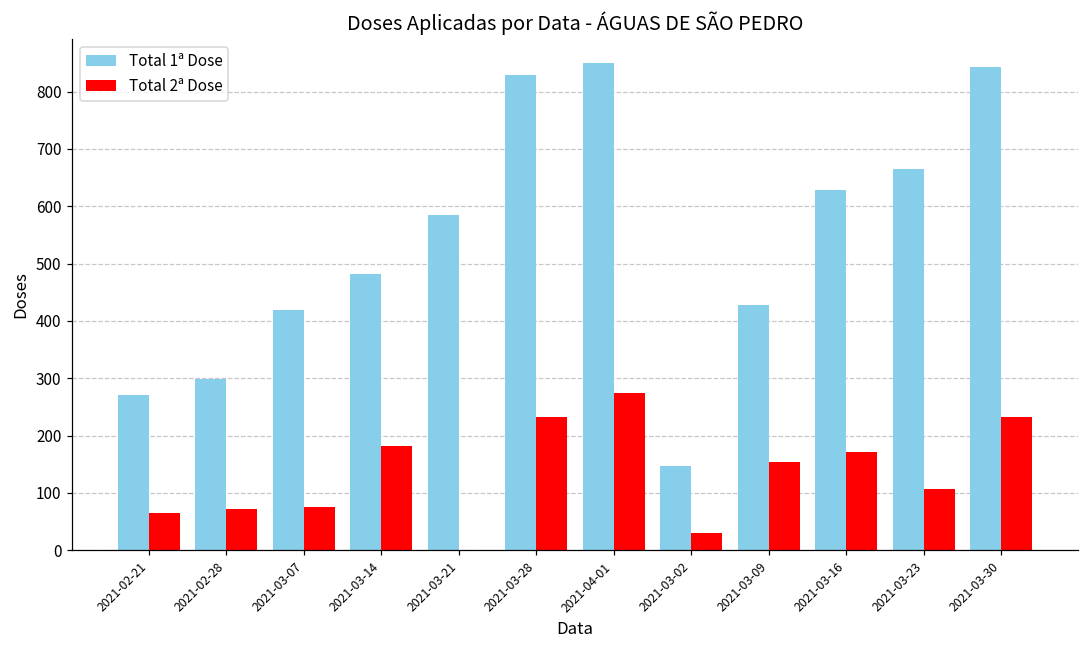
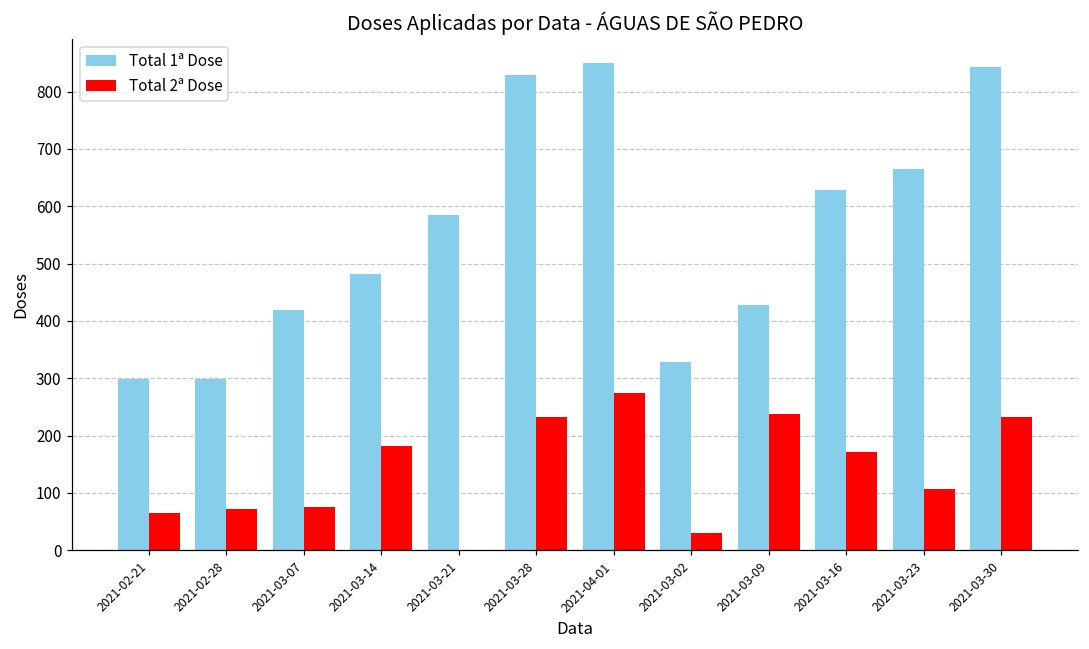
Total 1ª Dose, 2021-02-21: 270 -> 300
Total 1ª Dose, 2021-03-02: 150 -> 330
Total 2ª Dose, 2021-03-09: 150 -> 240
